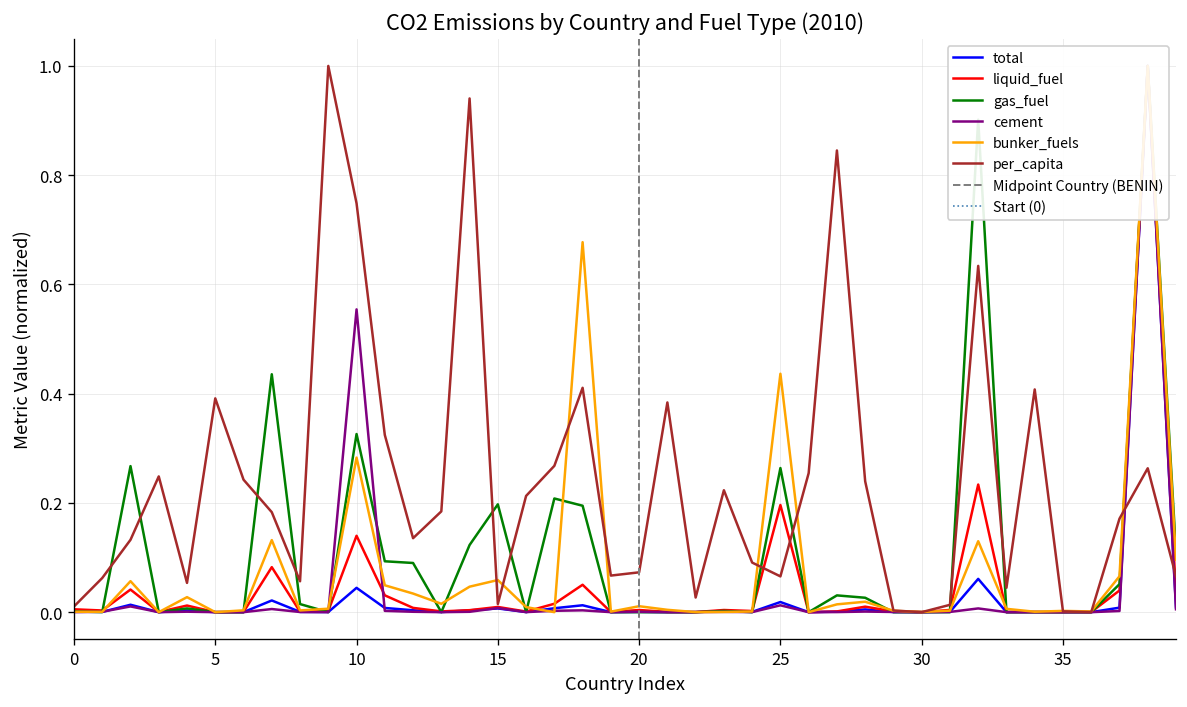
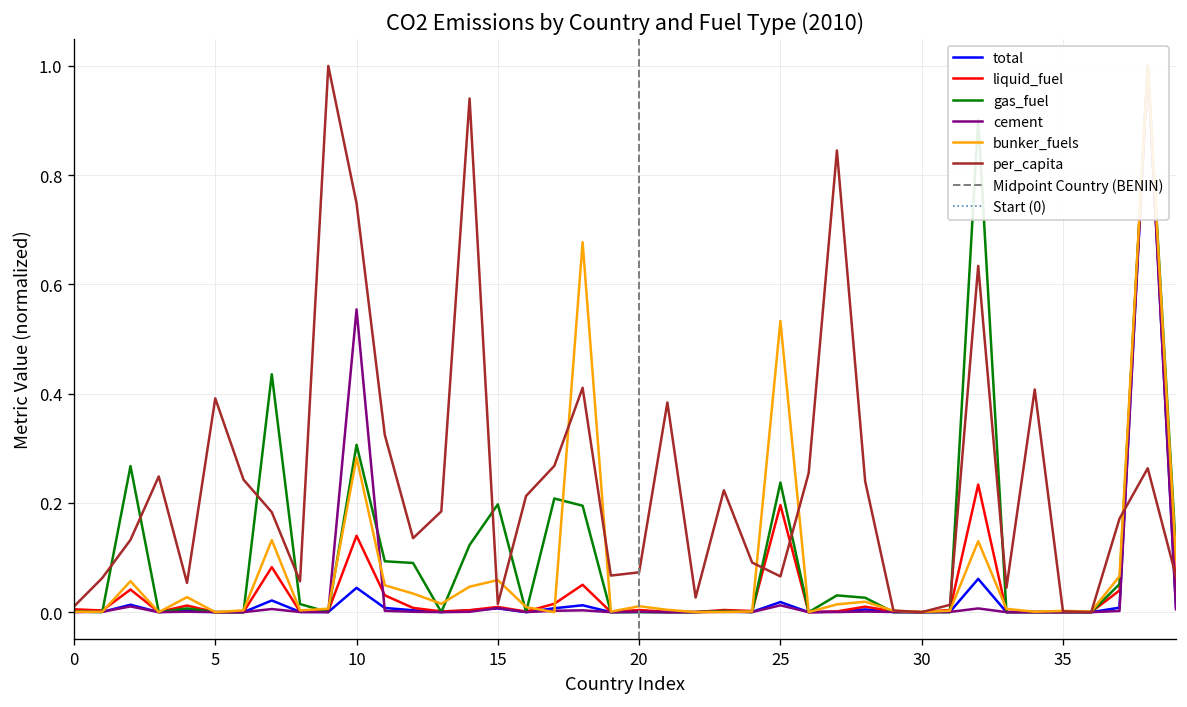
gas_fuel, 10: 0.33 -> 0.31
gas_fuel, 25: 0.26 -> 0.24
bunker_fuels, 25: 0.44 -> 0.53
